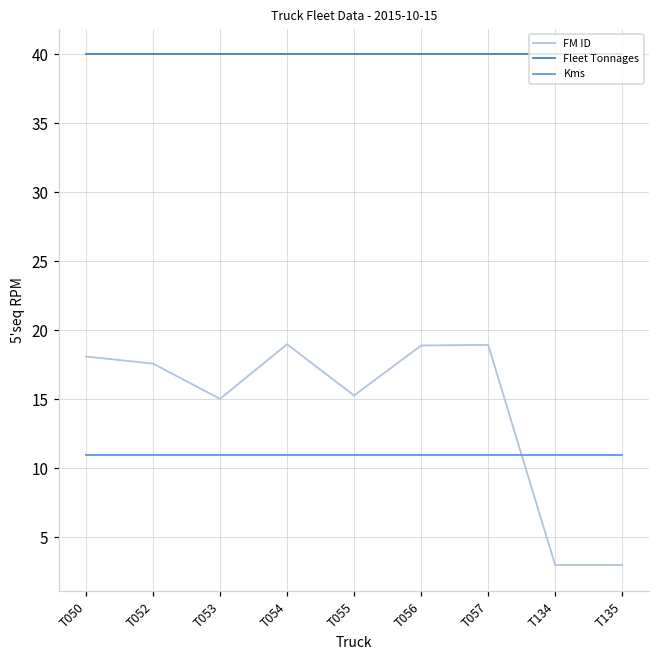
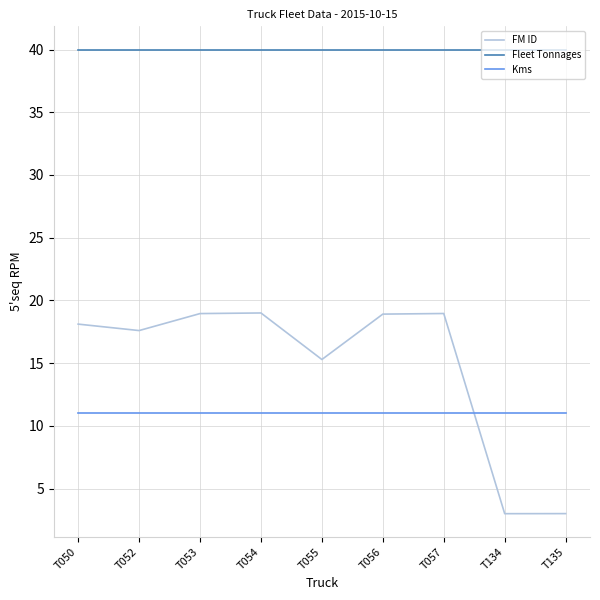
FM ID, T053: 15.0 -> 19.0
